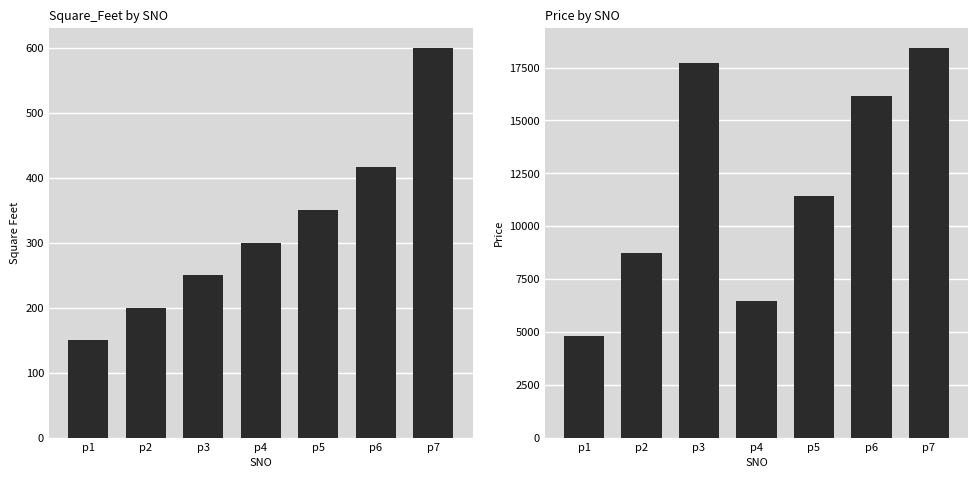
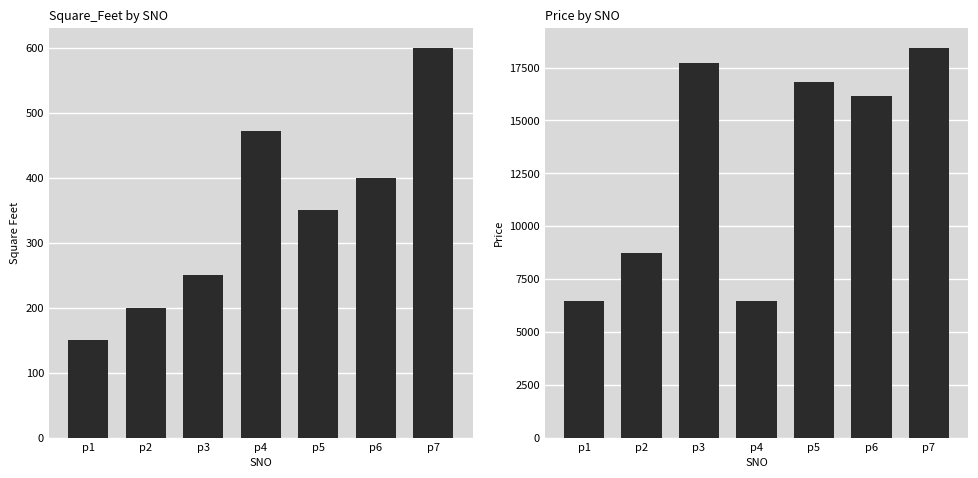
Square_Feet by SNO, p4: 300 -> 470
Square_Feet by SNO, p6: 420 -> 400
Price by SNO, p1: 4800 -> 6500
Price by SNO, p5: 11500 -> 16800
